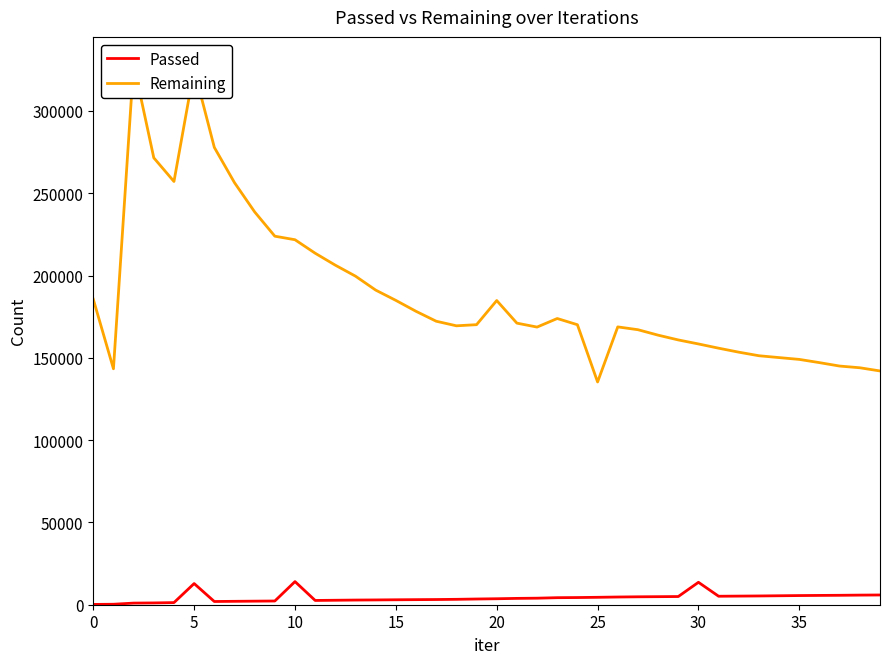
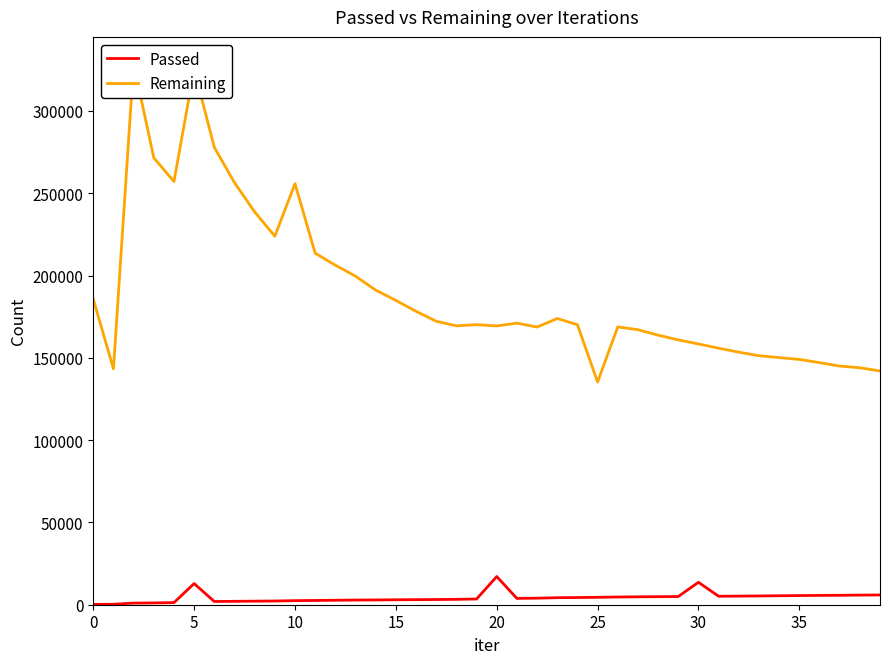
Passed, 10: 14000 -> 2000
Remaining, 10: 222000 -> 256000
Passed, 20: 4000 -> 17000
Remaining, 20: 185000 -> 169000
